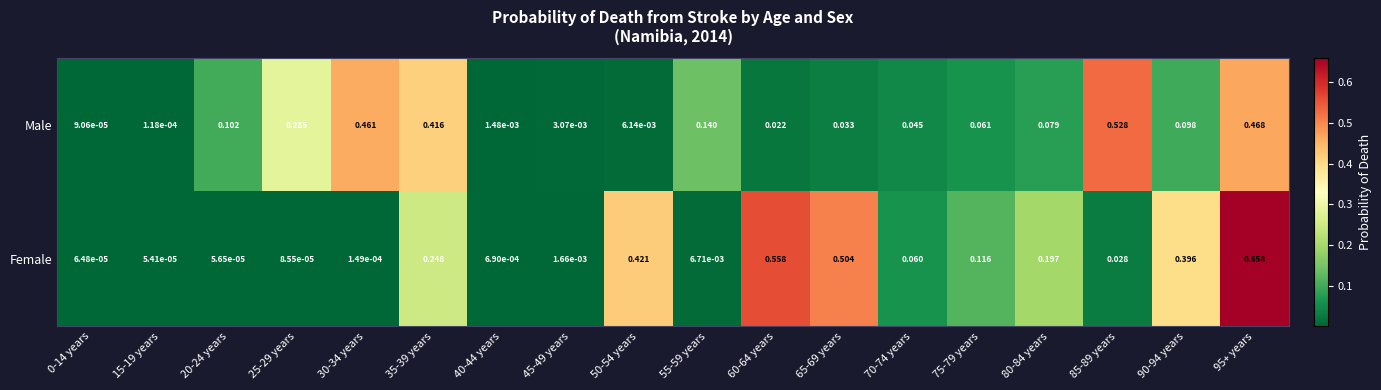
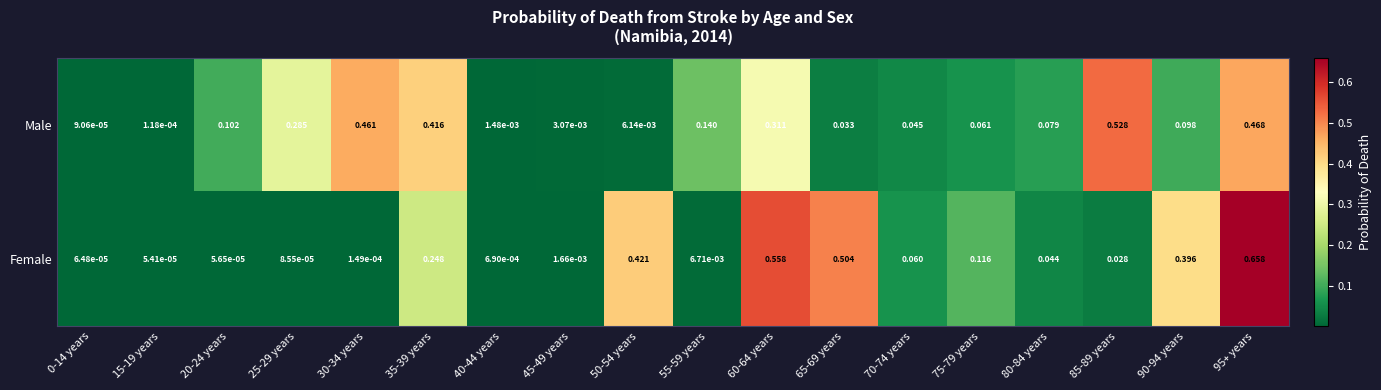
Male, 60-64 years: 0.022 -> 0.311
Female, 80-84 years: 0.197 -> 0.044
